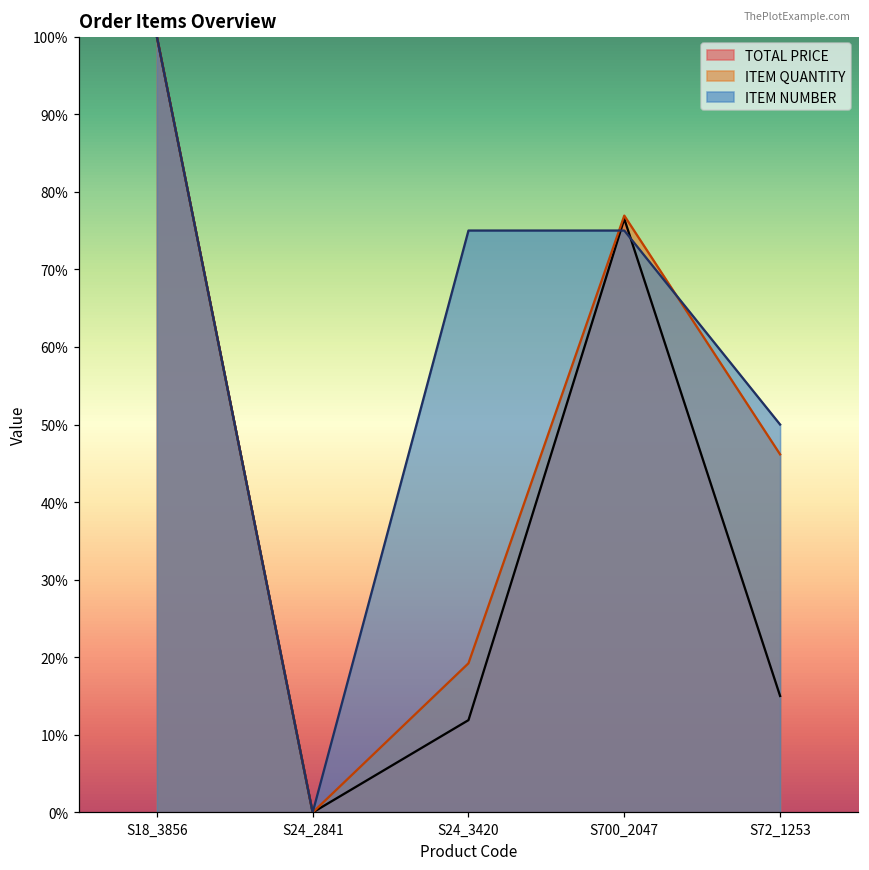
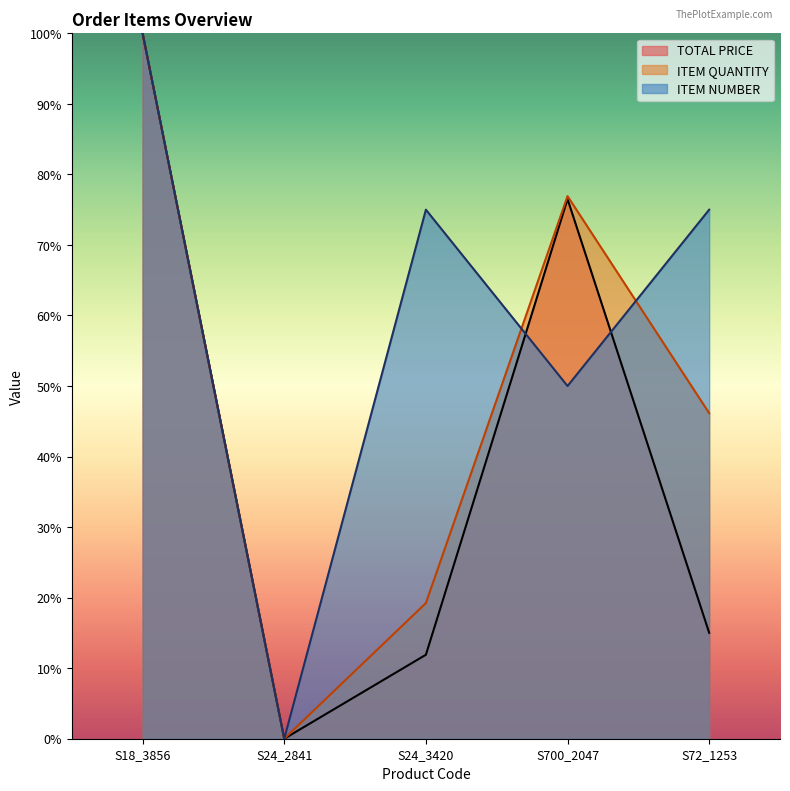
ITEM NUMBER, S700_2047: 75% -> 50%
ITEM NUMBER, S72_1253: 50% -> 75%
